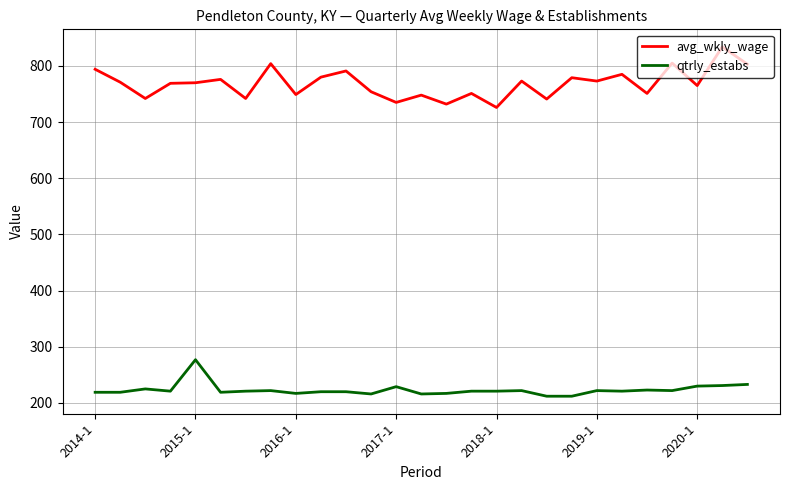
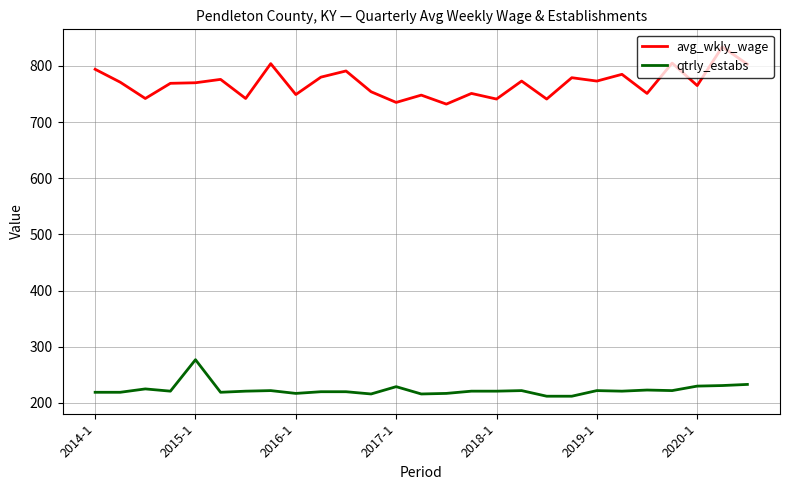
avg_wkly_wage, 2018-1: 730 -> 740
